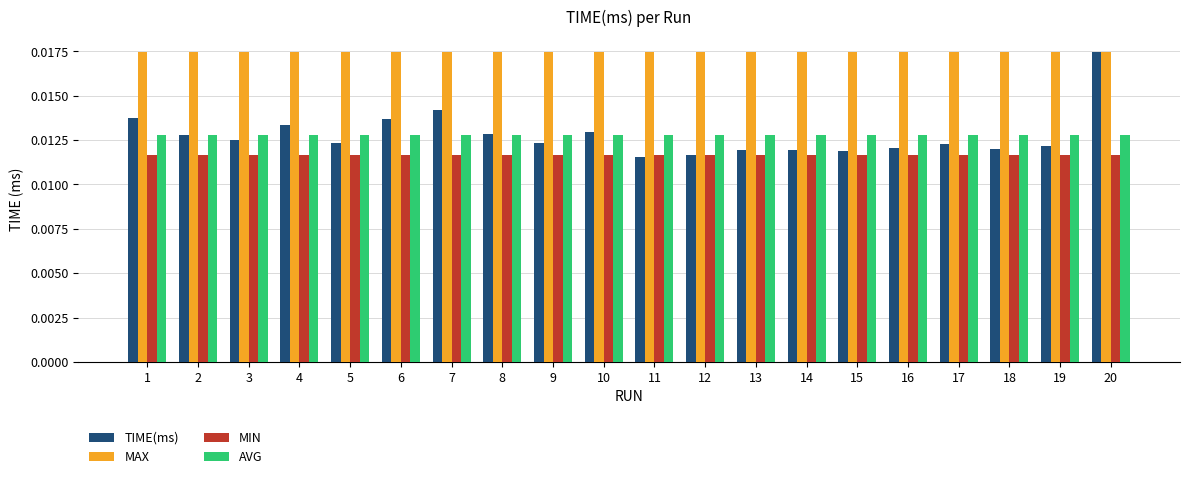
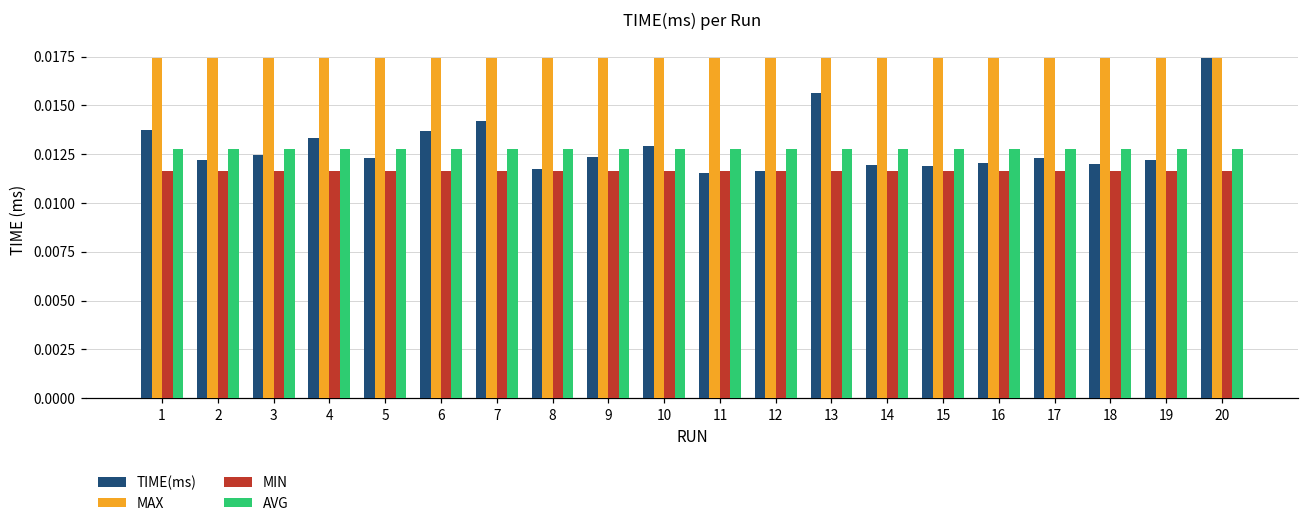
TIME(ms), 2: 0.0128 -> 0.0122
TIME(ms), 8: 0.0128 -> 0.0117
TIME(ms), 13: 0.0119 -> 0.0156
